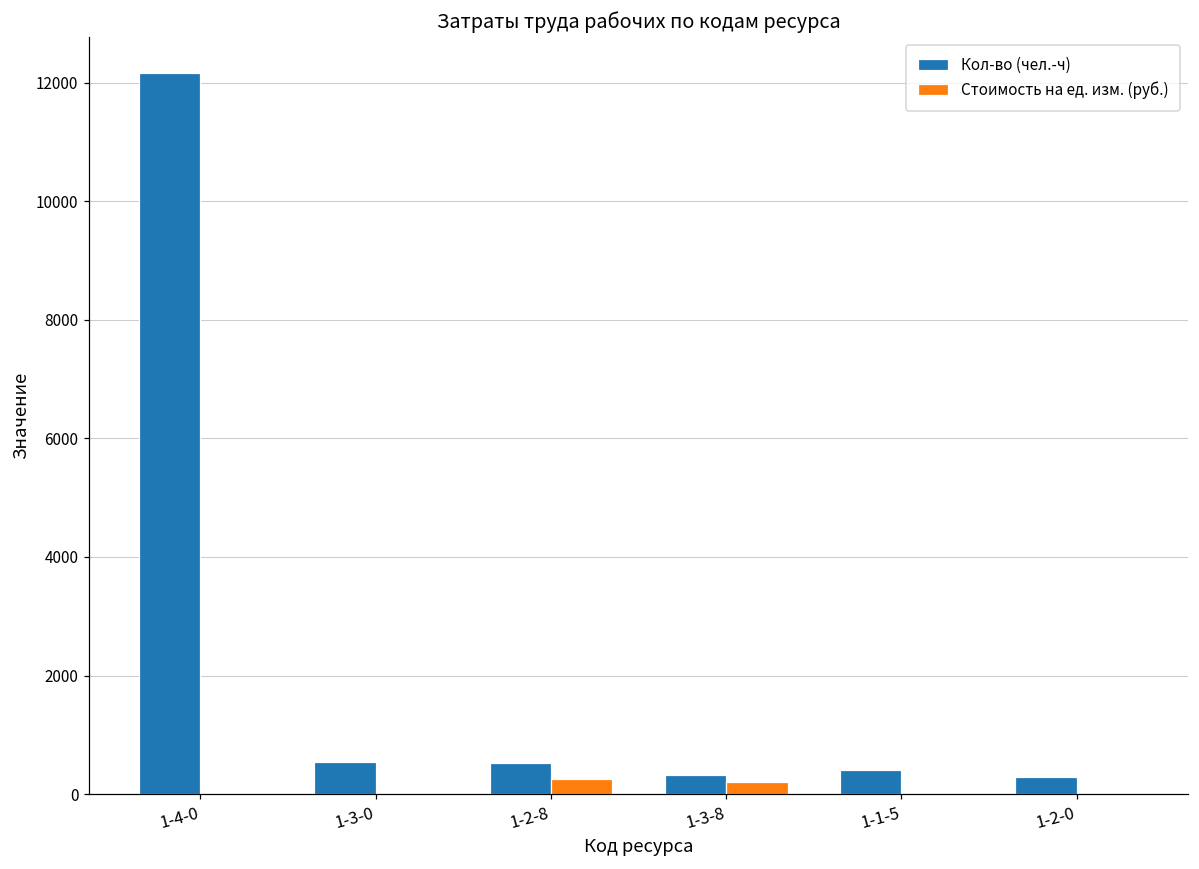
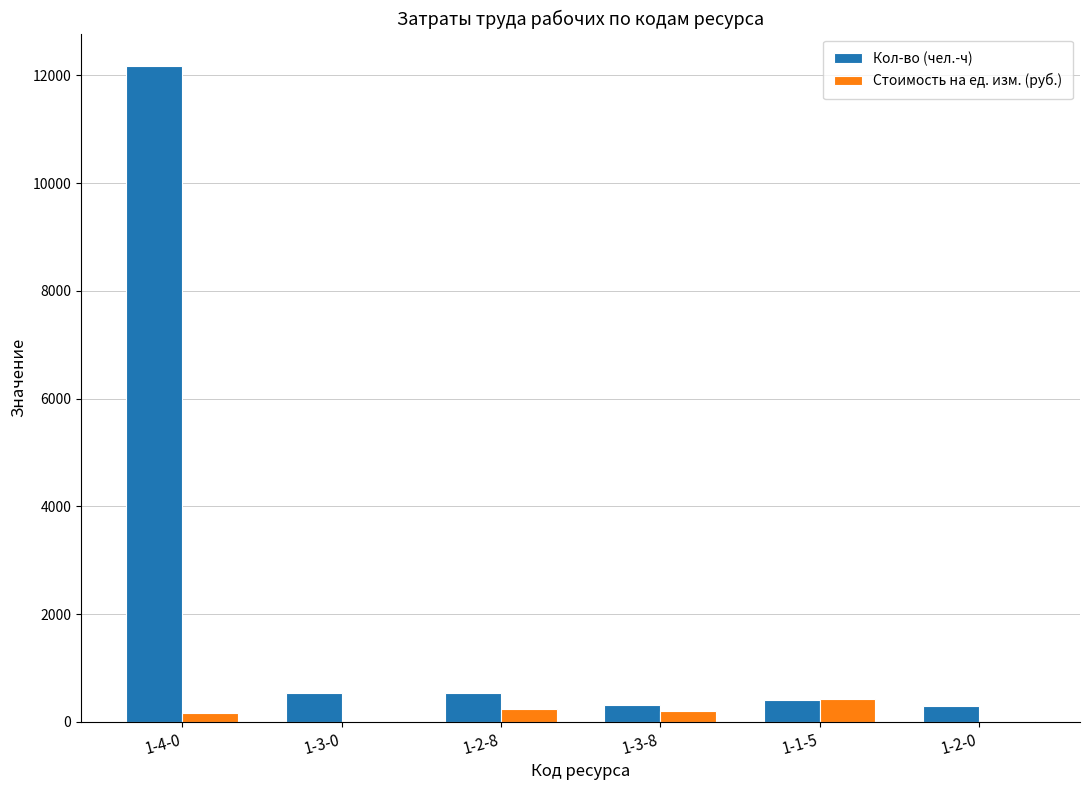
Стоимость на ед. изм. (руб.), 1-4-0: 0 -> 200
Стоимость на ед. изм. (руб.), 1-1-5: 0 -> 400
